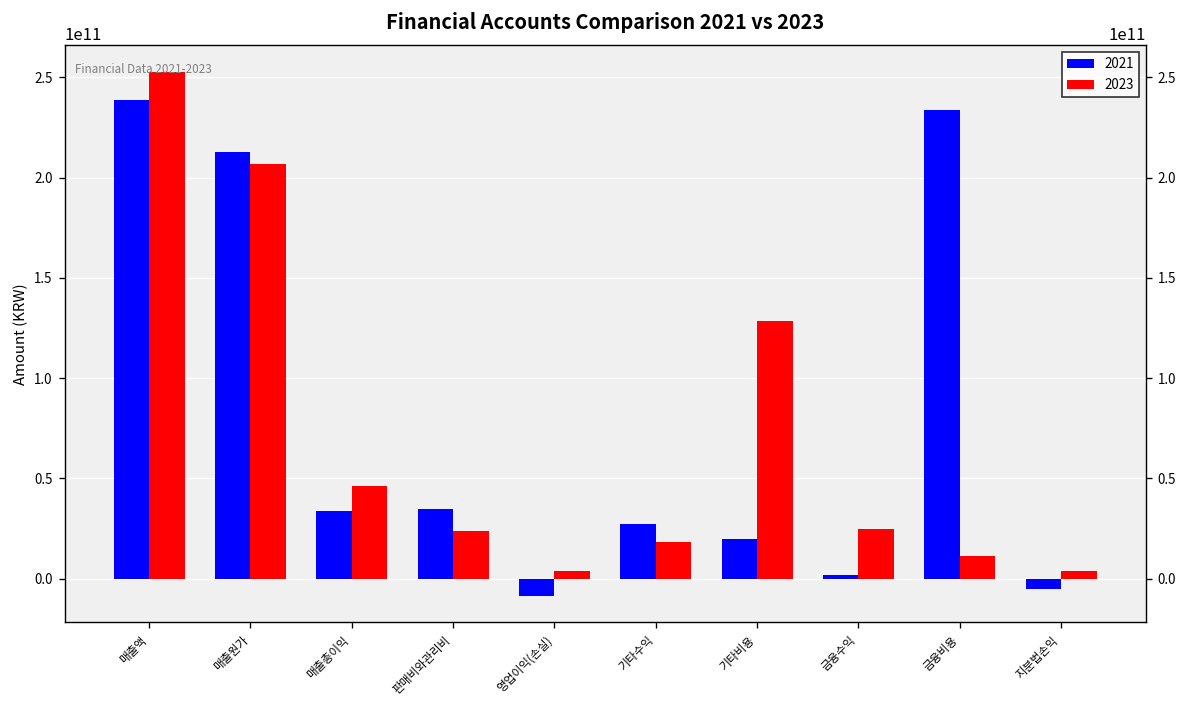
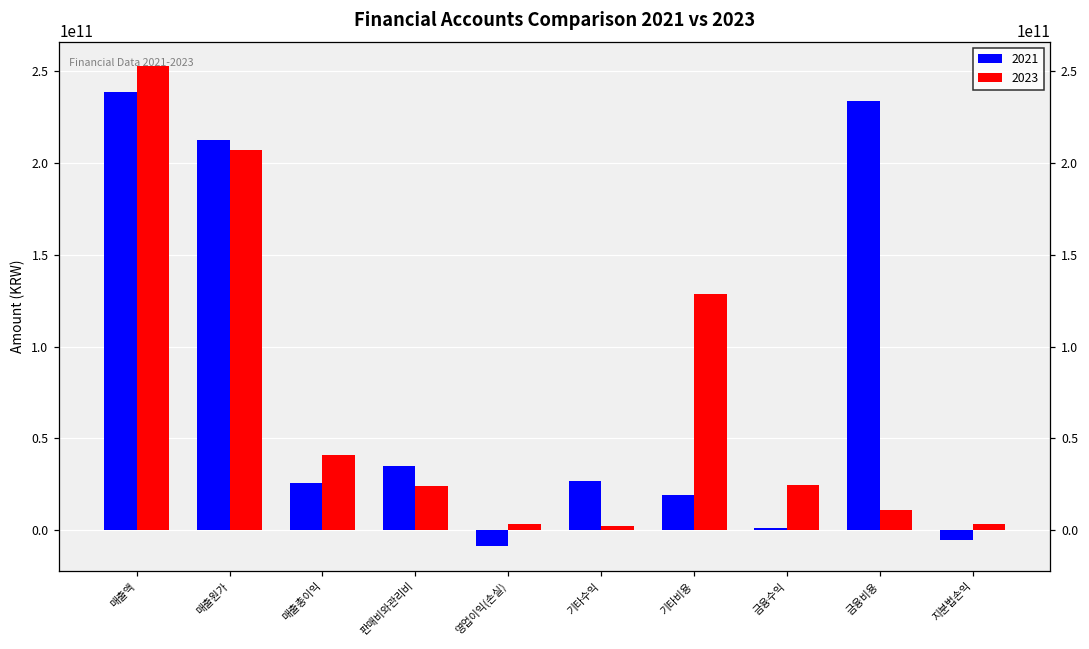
2021, 매출총이익: 34000000000 -> 26000000000
2023, 매출총이익: 46000000000 -> 41000000000
2023, 기타수익: 18000000000 -> 2000000000
